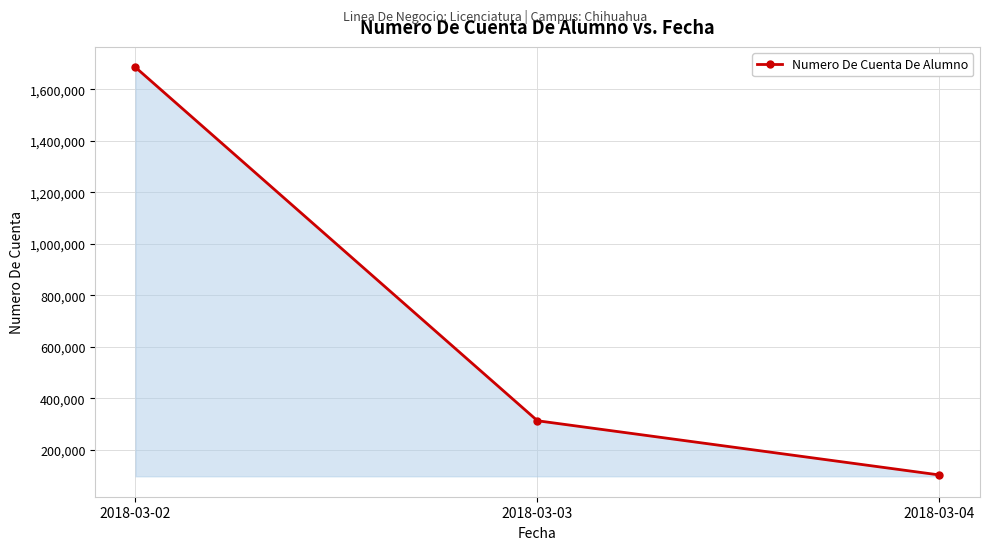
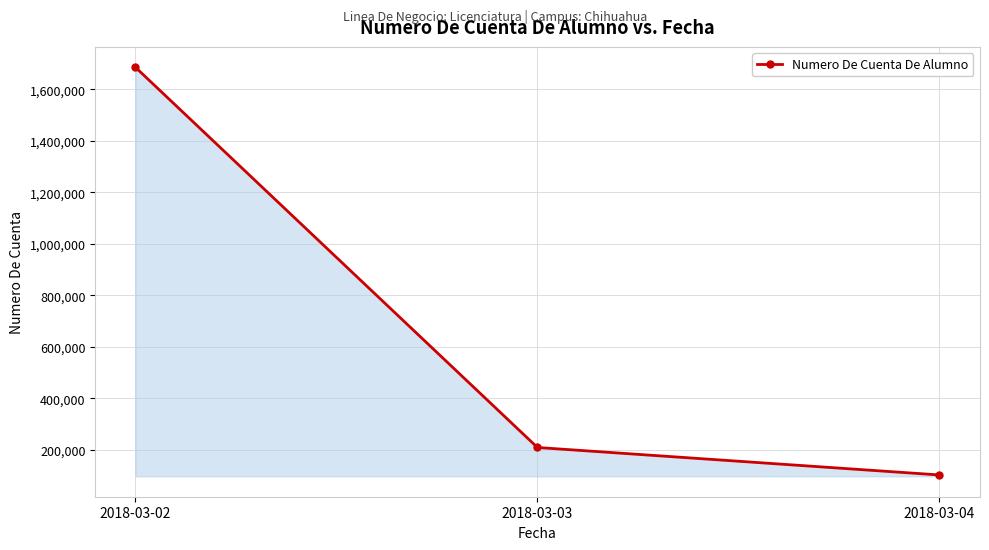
2018-03-03: 310,000 -> 210,000
